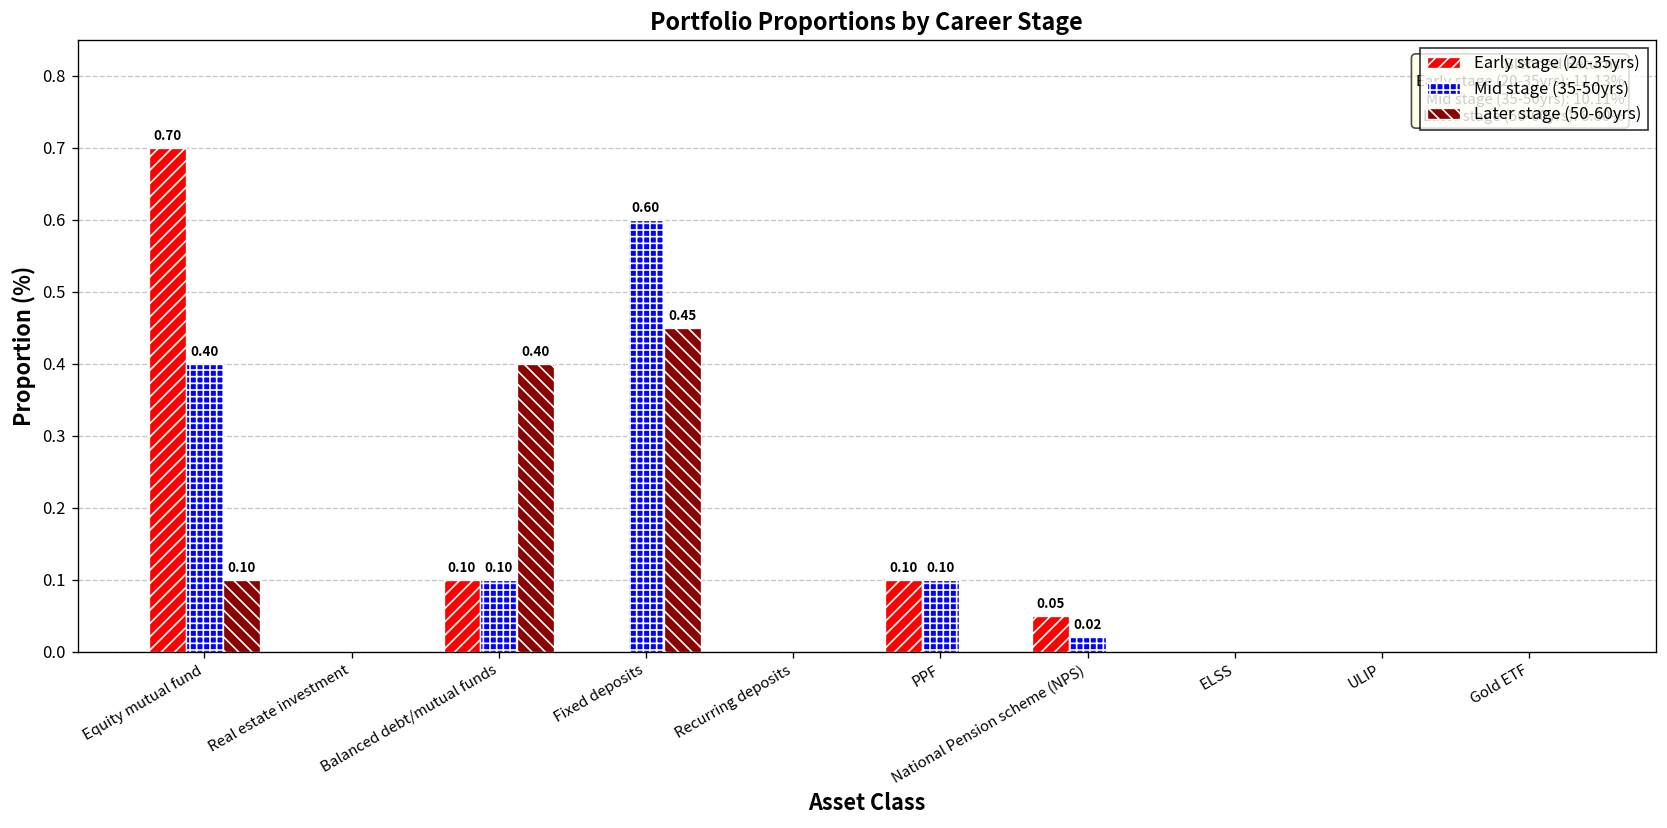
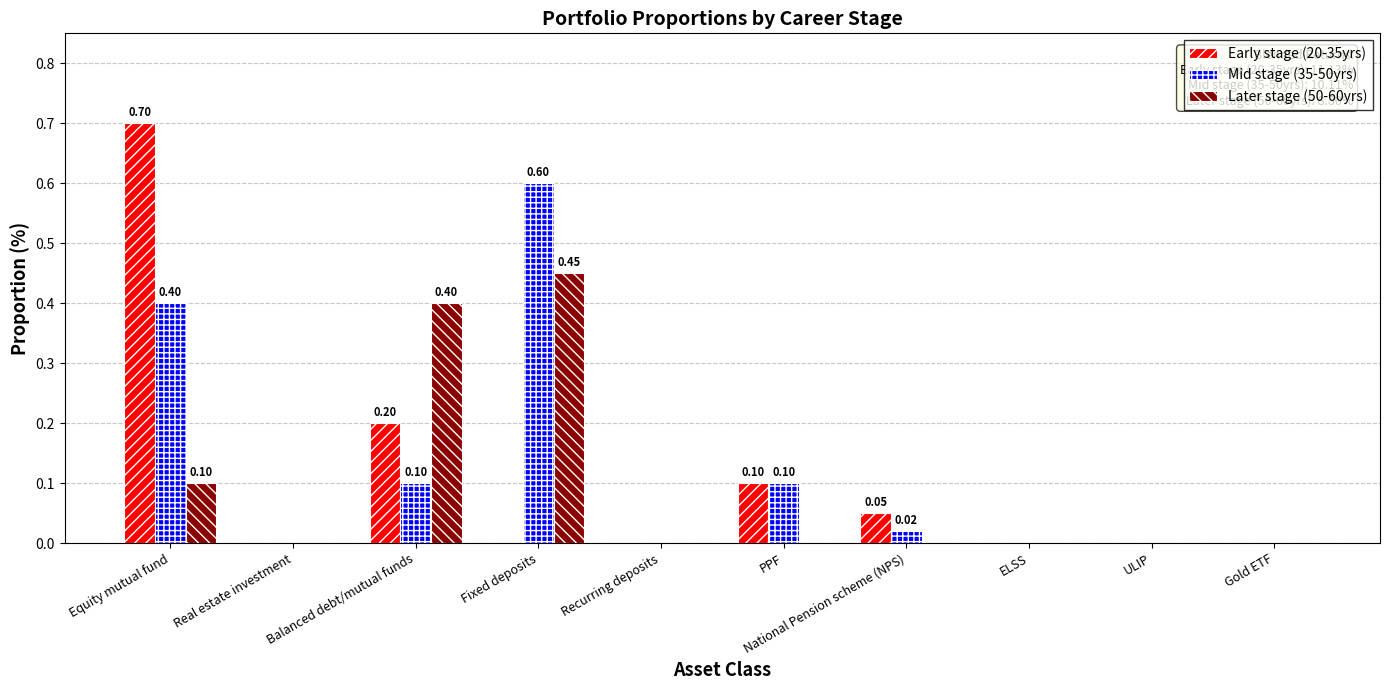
Early stage (20-35yrs), Balanced debt/mutual funds: 0.10 -> 0.20
